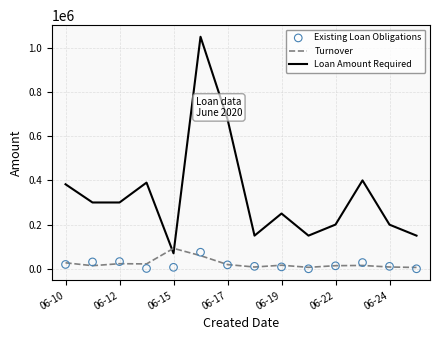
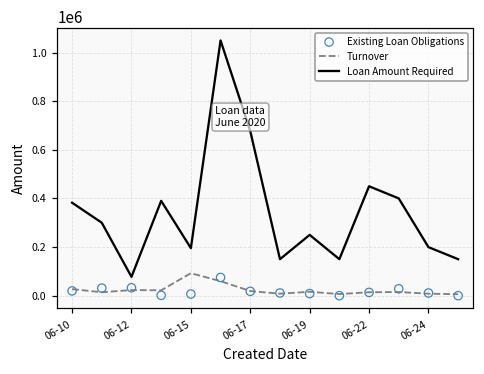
Loan Amount Required, 06-12: 300000 -> 80000
Loan Amount Required, 06-15: 70000 -> 200000
Loan Amount Required, 06-22: 200000 -> 450000
